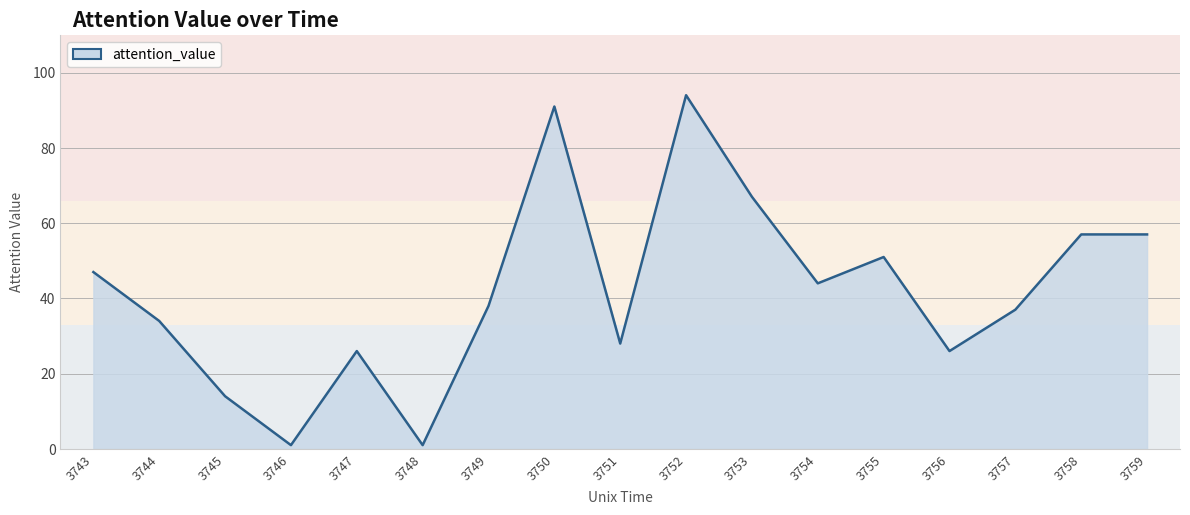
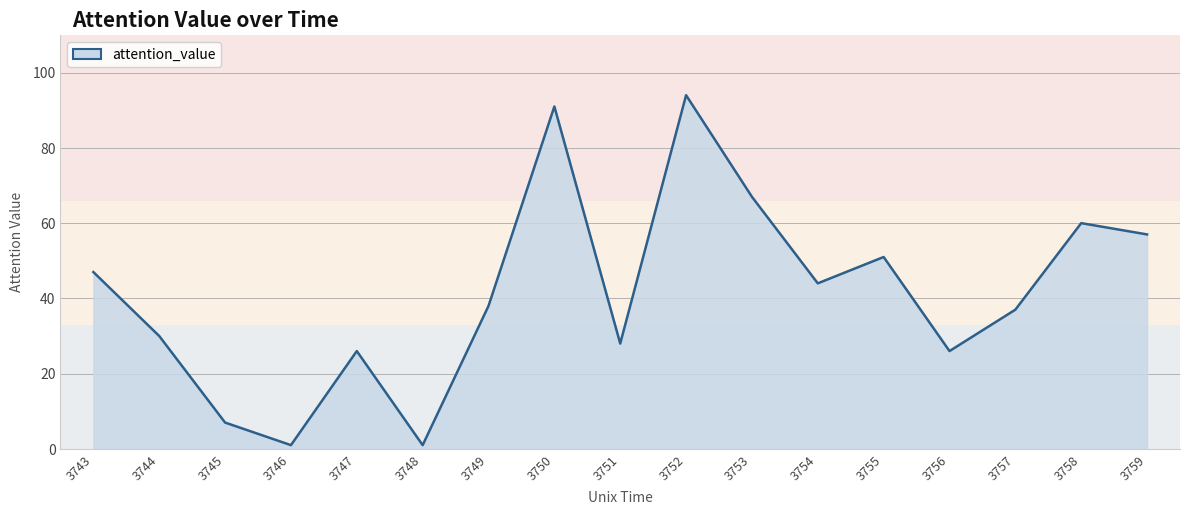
3744: 34 -> 30
3745: 14 -> 7
3758: 57 -> 60
